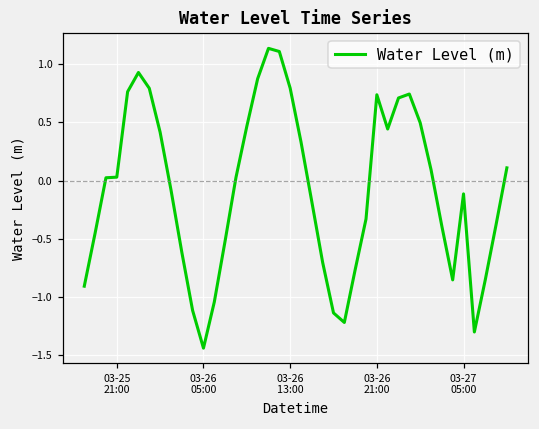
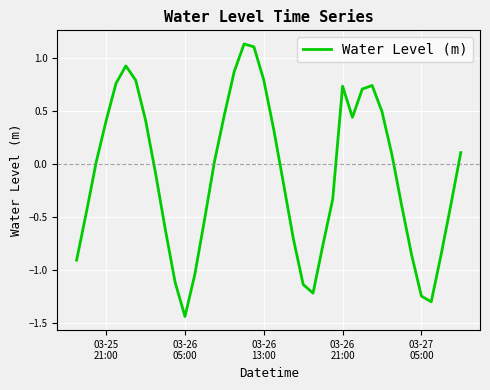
03-25 21:00: 0.03 -> 0.41
03-27 05:00: -0.11 -> -1.24
